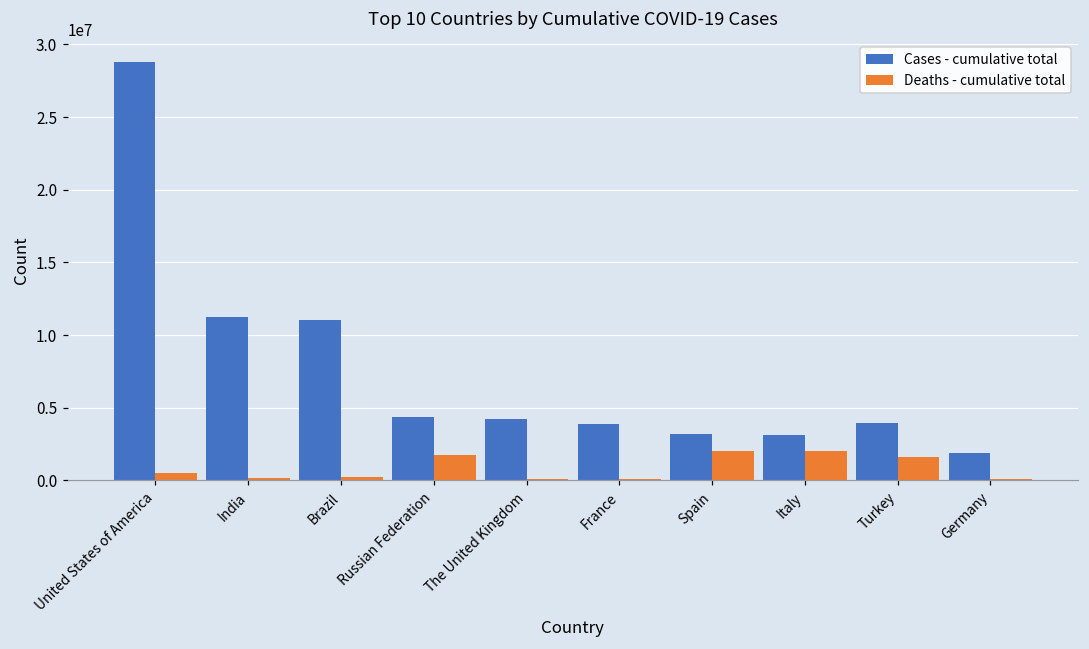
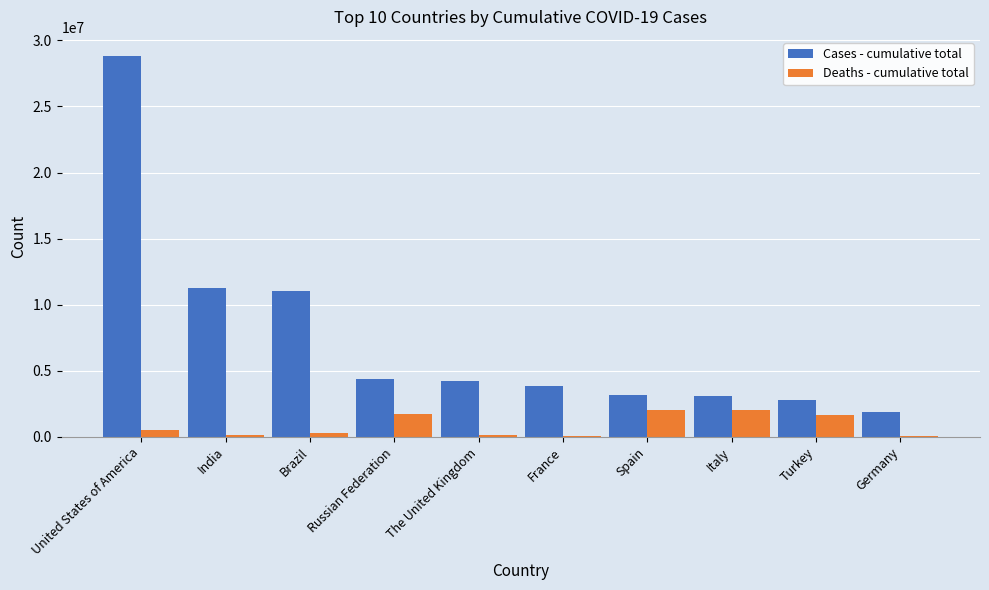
Cases - cumulative total, Turkey: 3900000 -> 2800000
